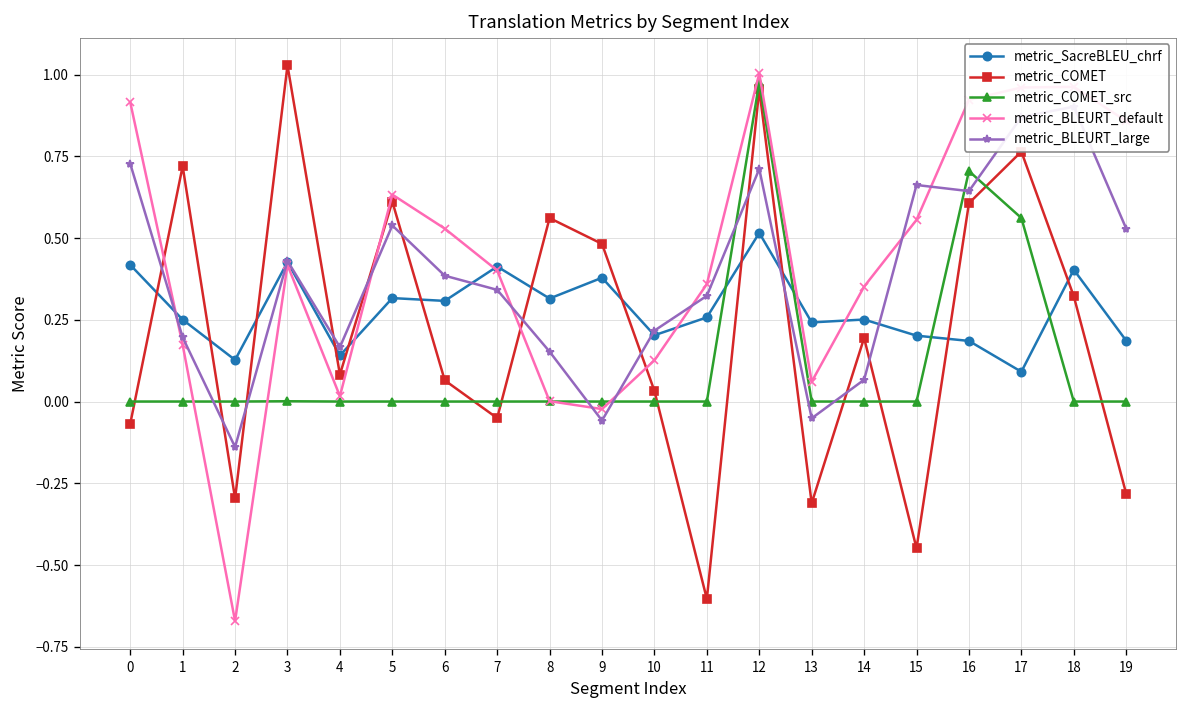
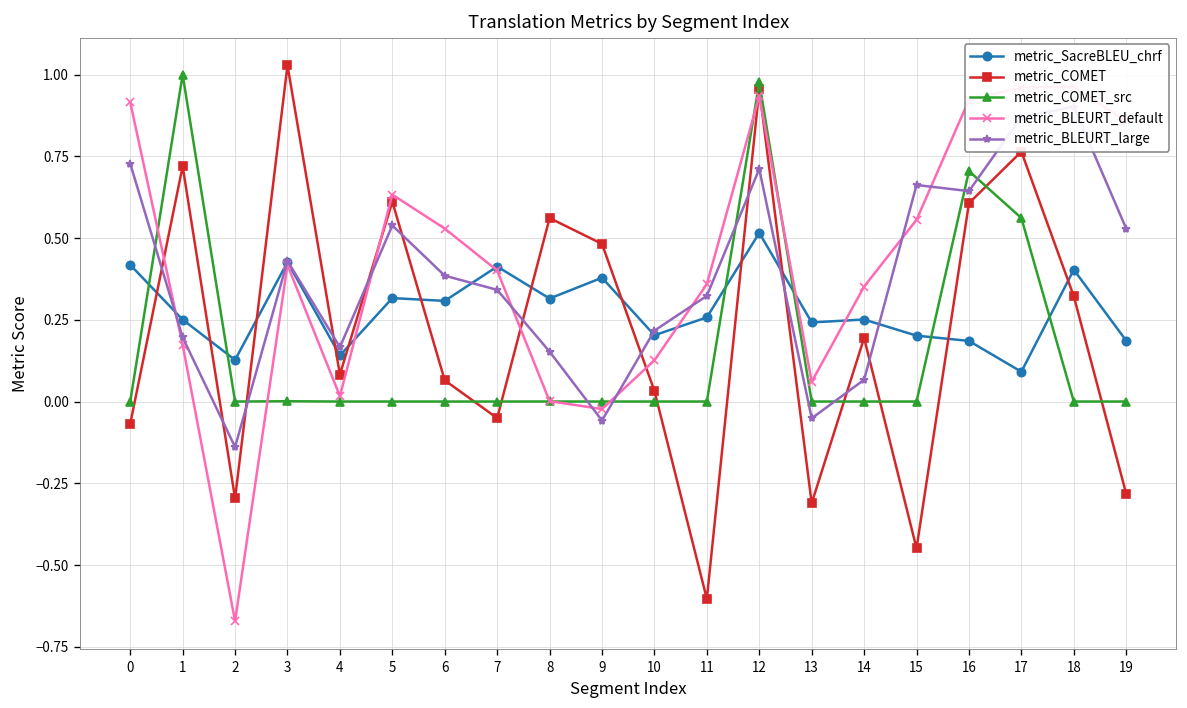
metric_COMET_src, 1: 0 -> 1
metric_BLEURT_default, 12: 1.00 -> 0.93
